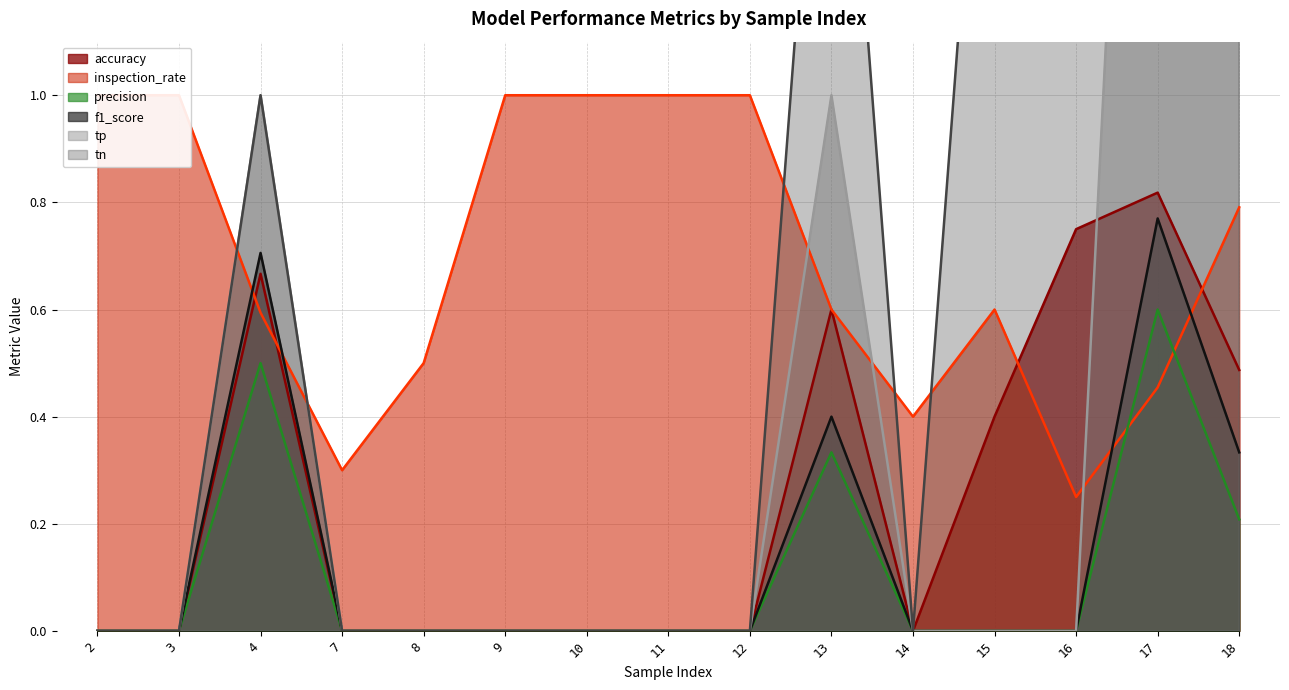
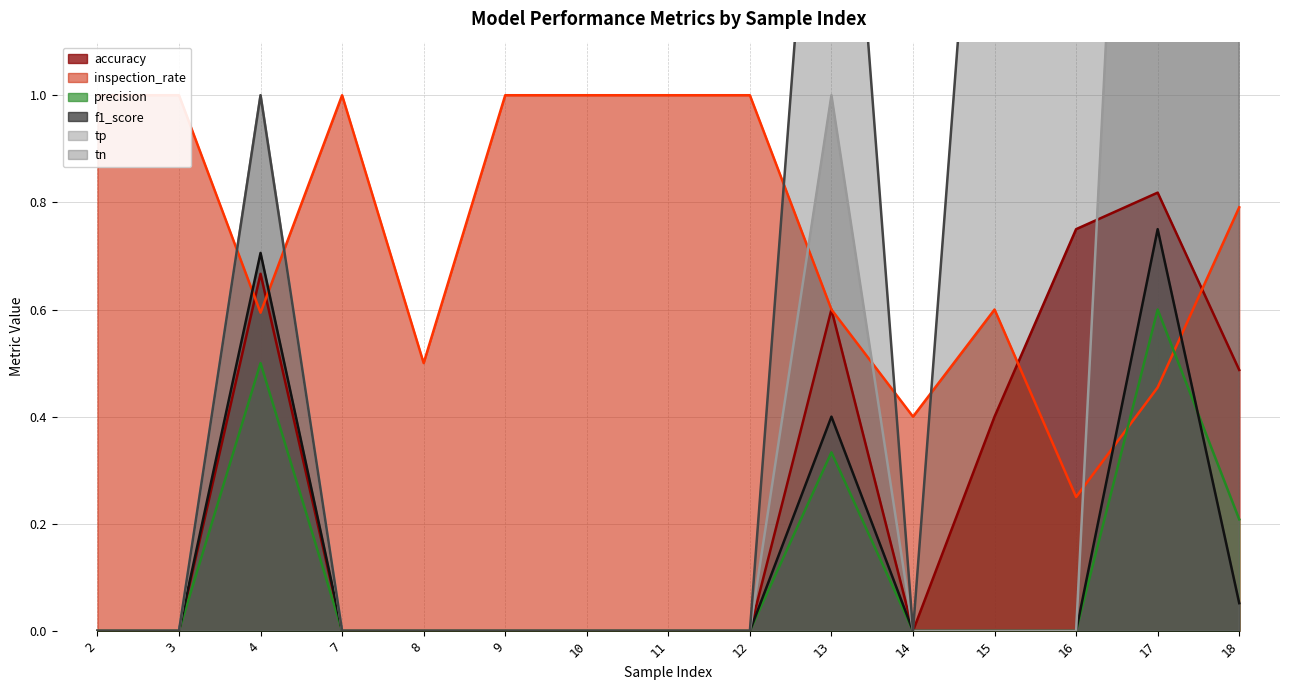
inspection_rate, 7: 0.3 -> 1.0
f1_score, 17: 0.77 -> 0.75
f1_score, 18: 0.33 -> 0.05
